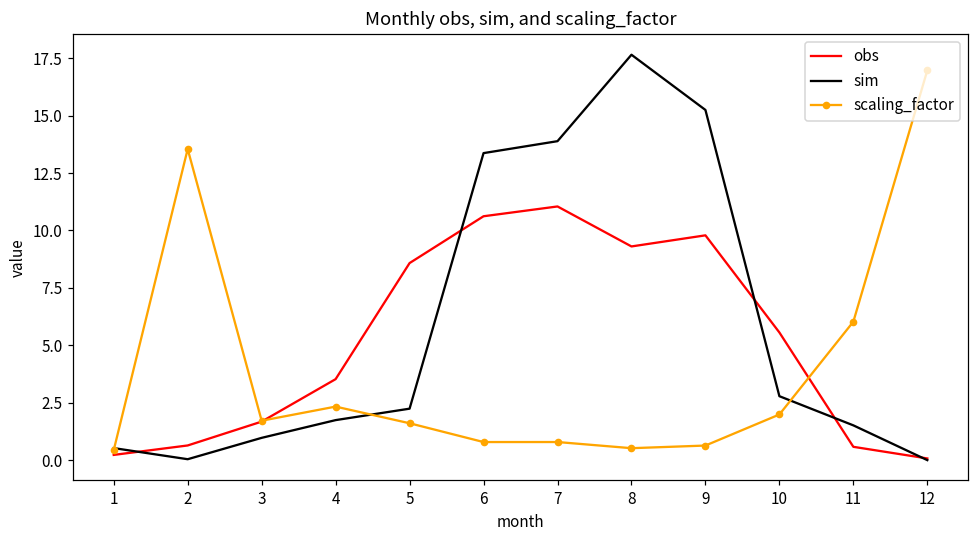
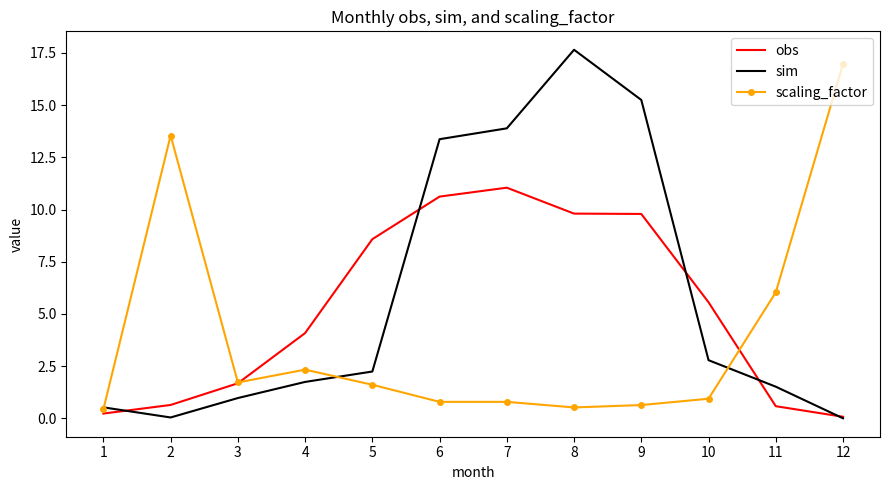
obs, 4: 3.5 -> 4.1
obs, 8: 9.3 -> 9.8
scaling_factor, 10: 2.0 -> 0.9
